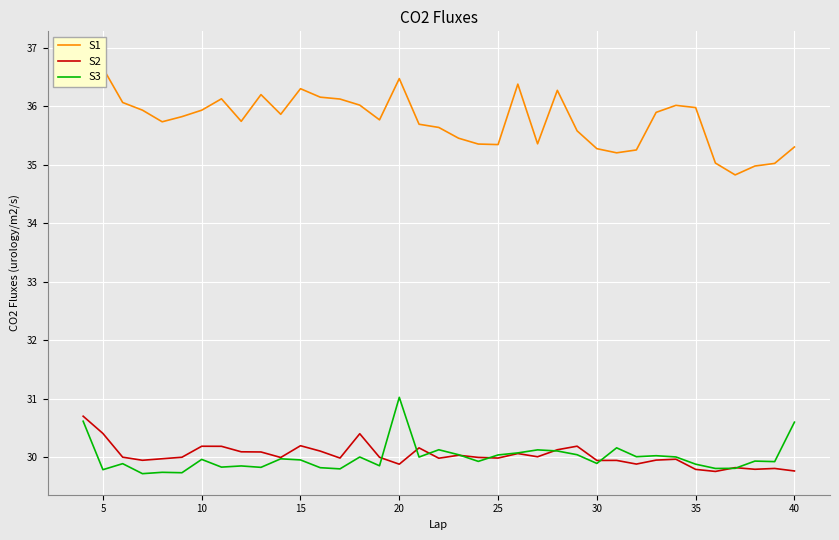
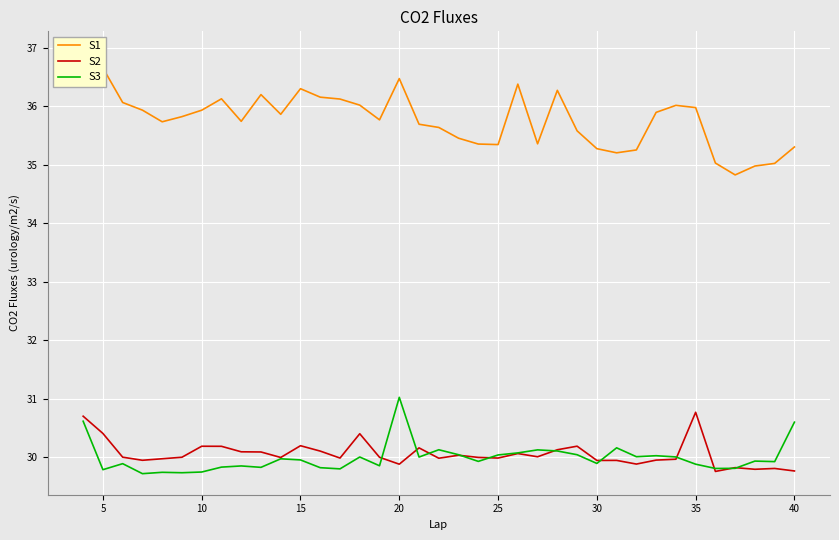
S3, 10: 30.0 -> 29.7
S2, 35: 29.8 -> 30.8
